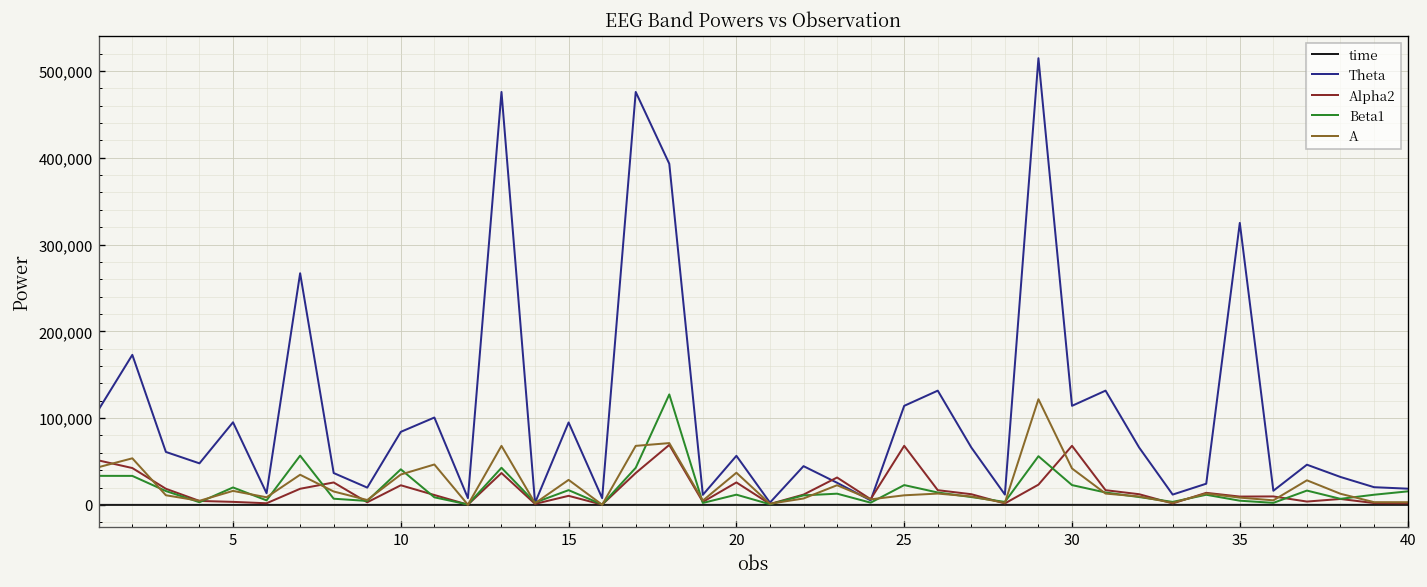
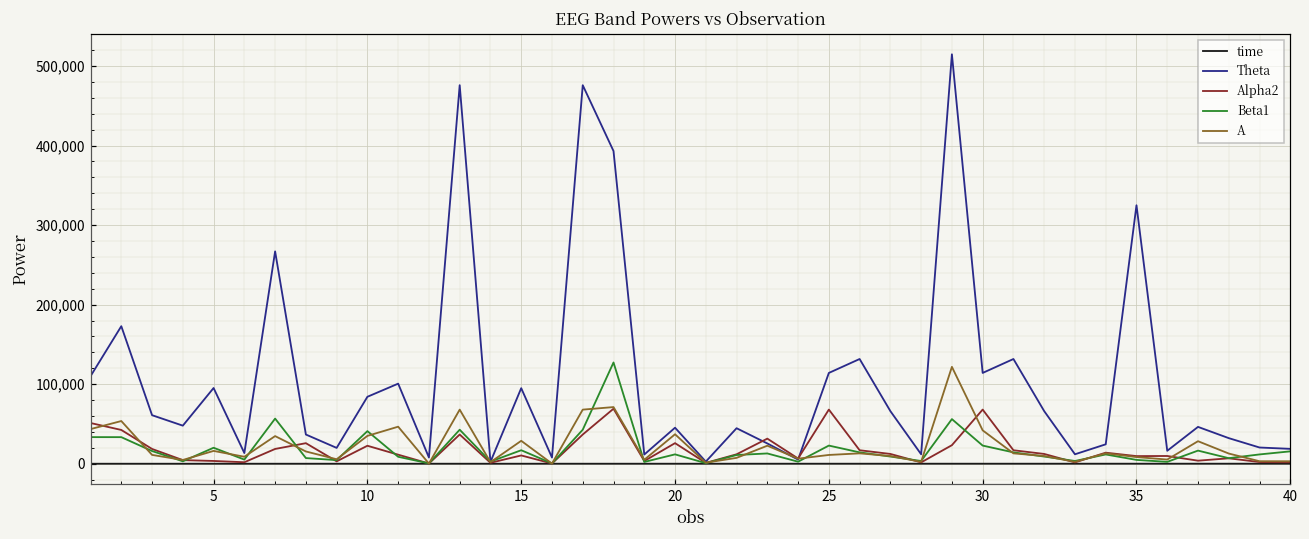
Theta, 20: 60,000 -> 50,000
